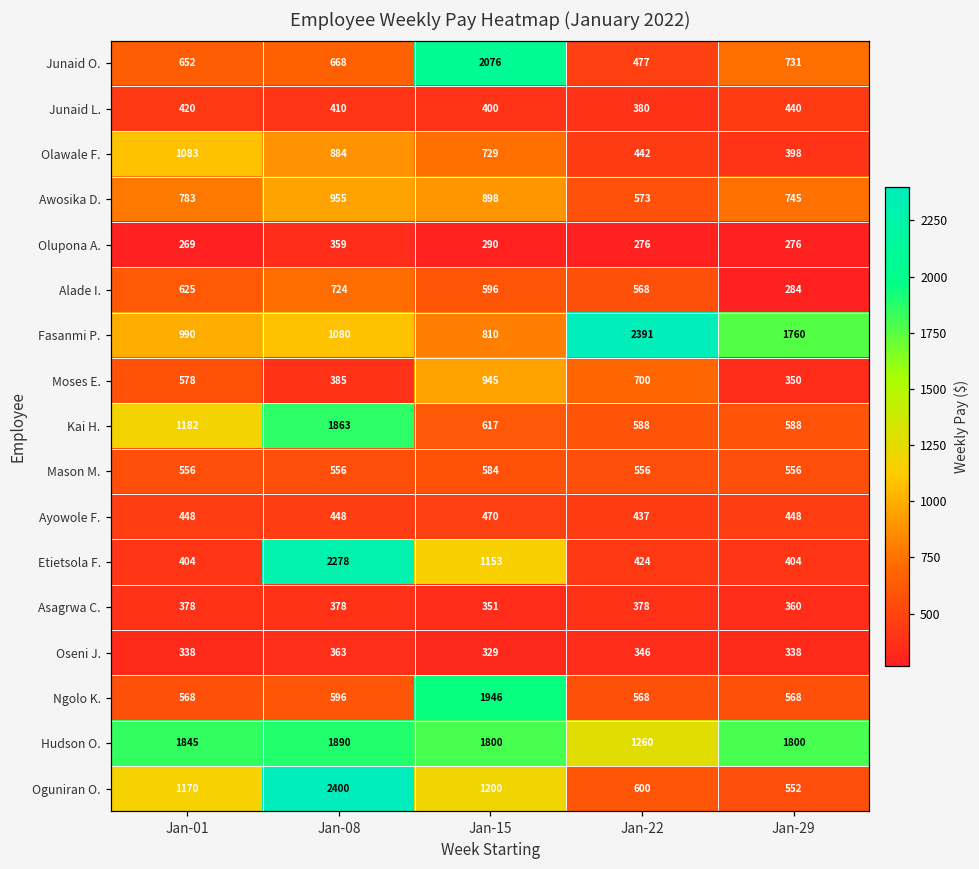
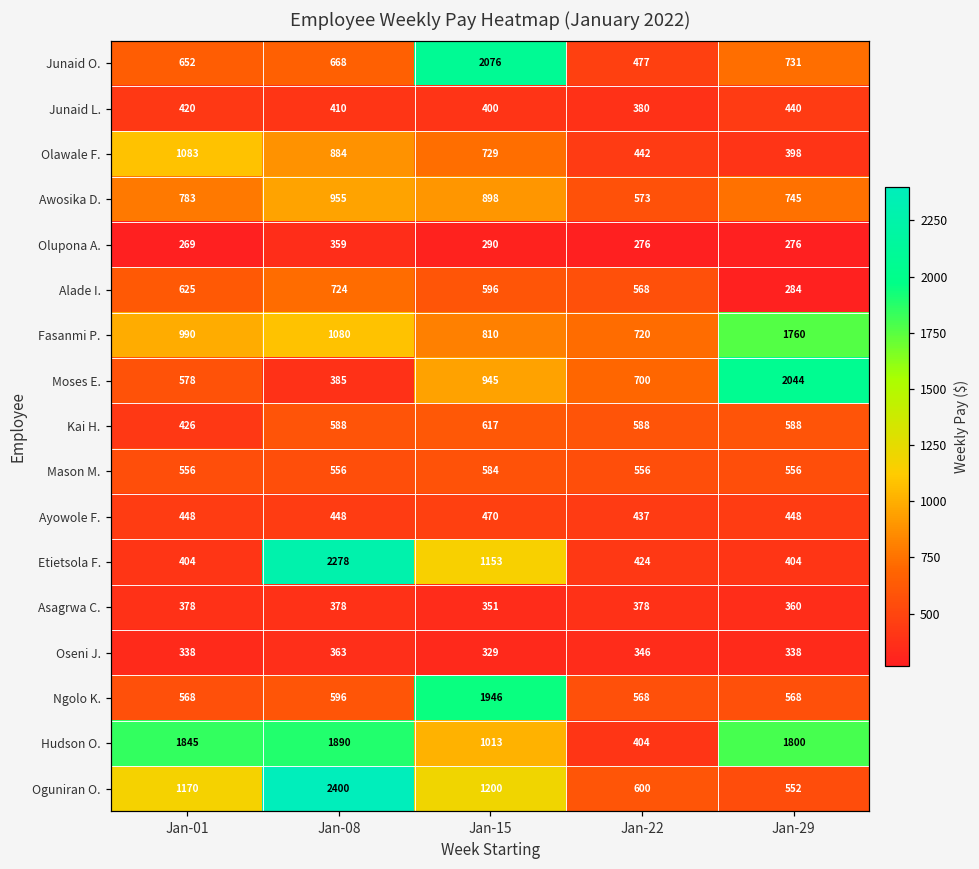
Fasanmi P., Jan-22: 2391 -> 720
Moses E., Jan-29: 350 -> 2044
Kai H., Jan-01: 1182 -> 426
Kai H., Jan-08: 1863 -> 588
Hudson O., Jan-15: 1800 -> 1013
Hudson O., Jan-22: 1260 -> 404
